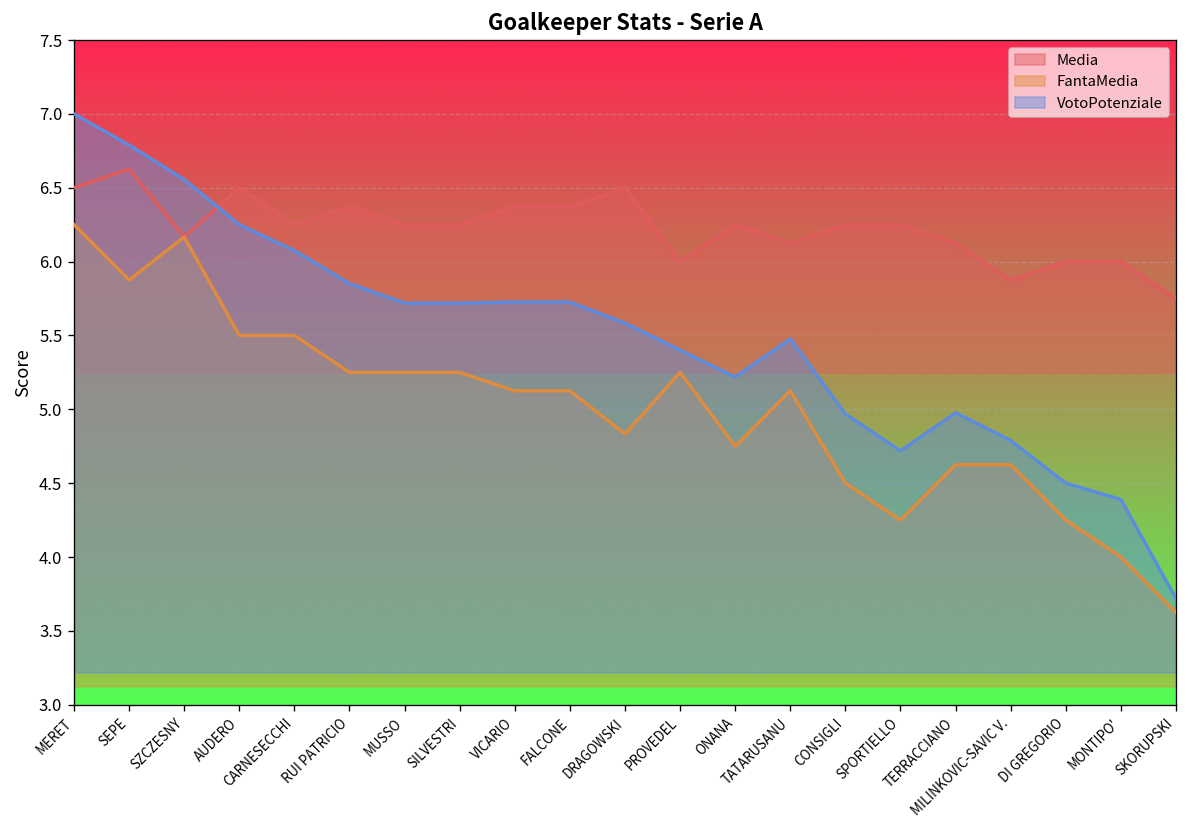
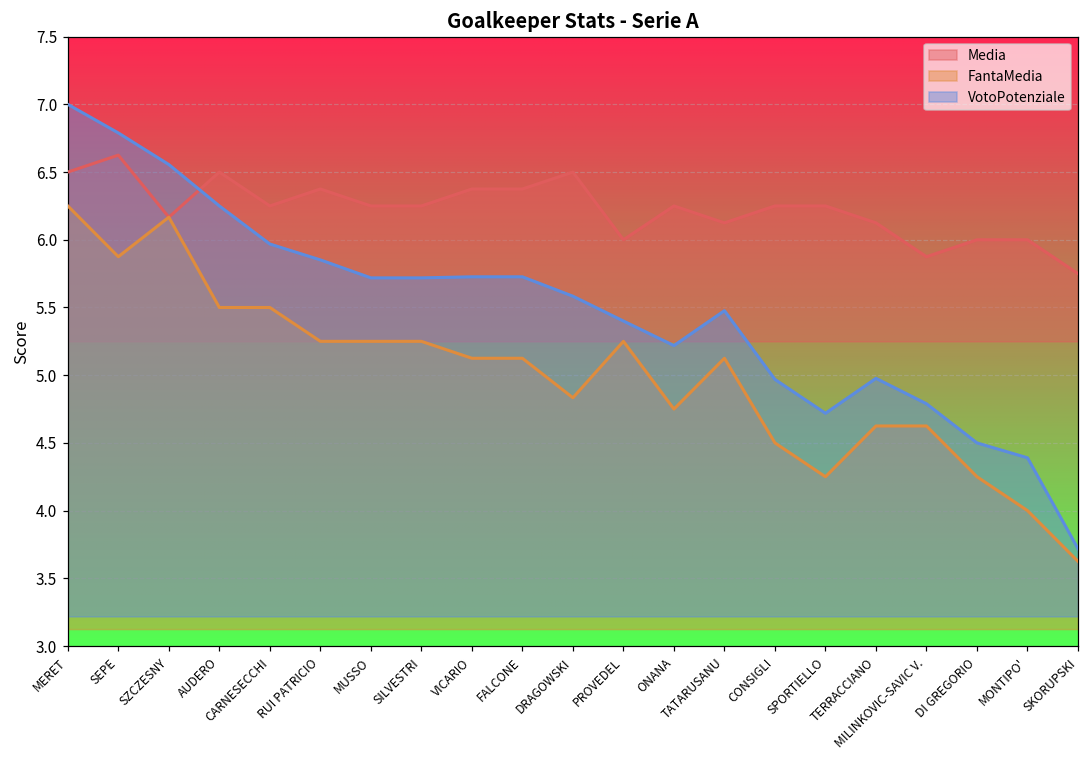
VotoPotenziale, CARNESECCHI: 6.07 -> 5.97
